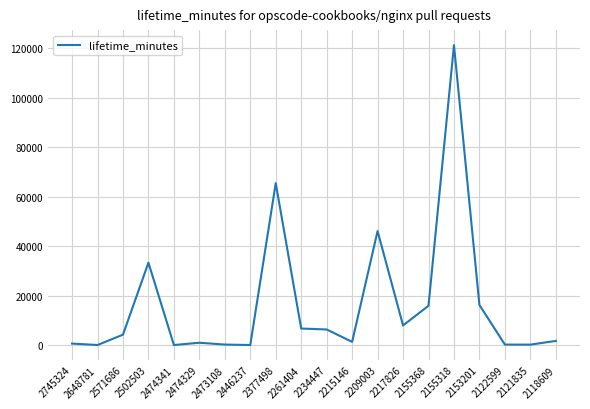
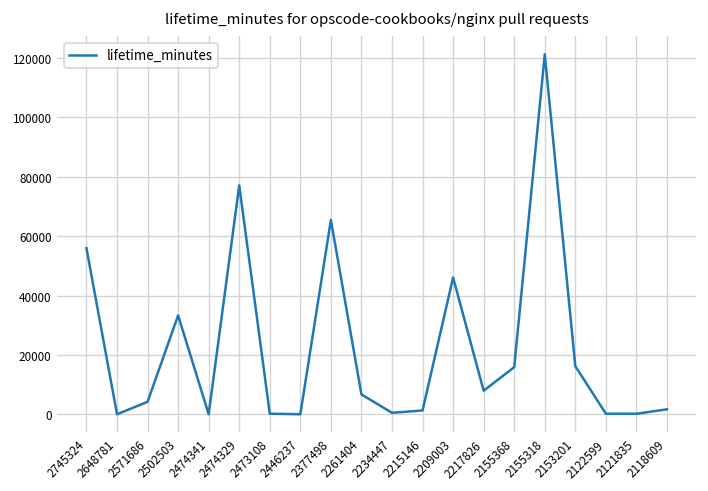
2745324: 1000 -> 56000
2474329: 1000 -> 77000
2234447: 6000 -> 0
